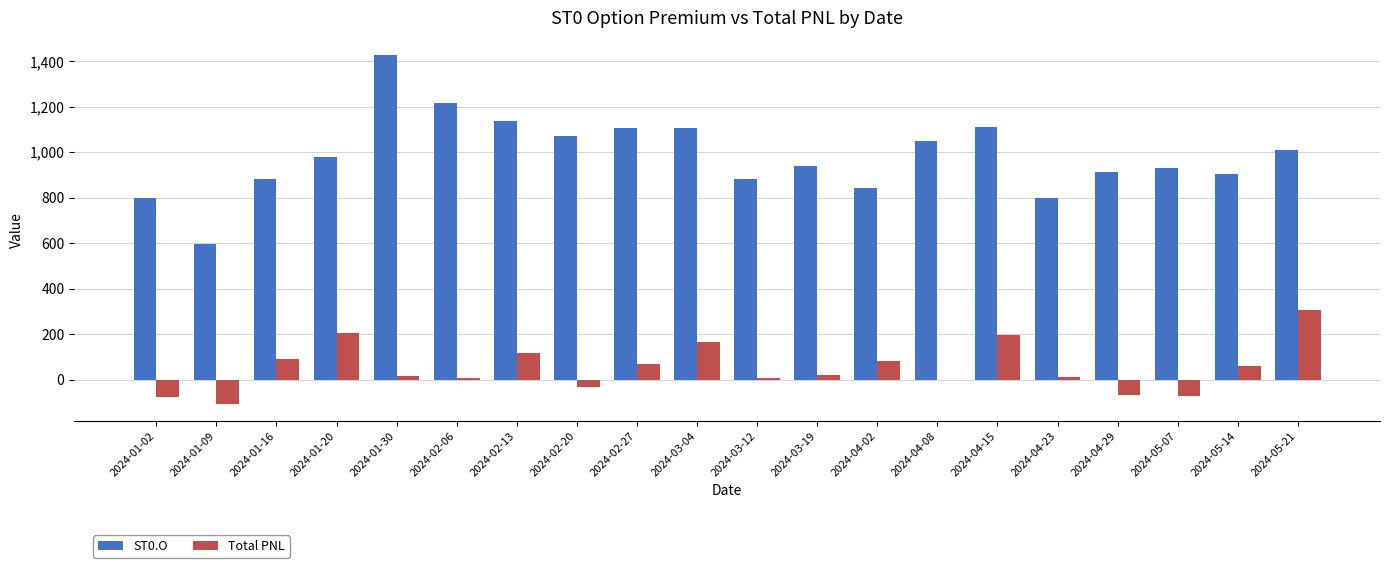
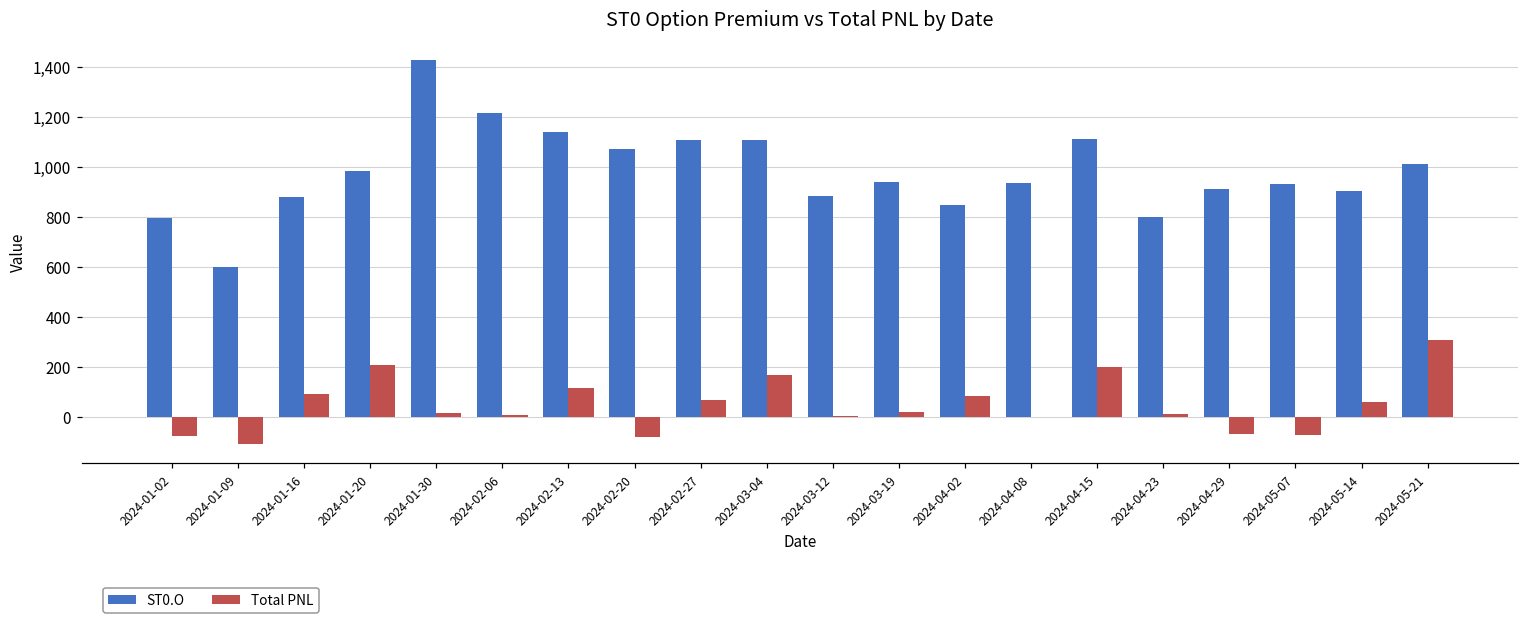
Total PNL, 2024-02-20: -30 -> -80
ST0.O, 2024-04-08: 1,050 -> 930
